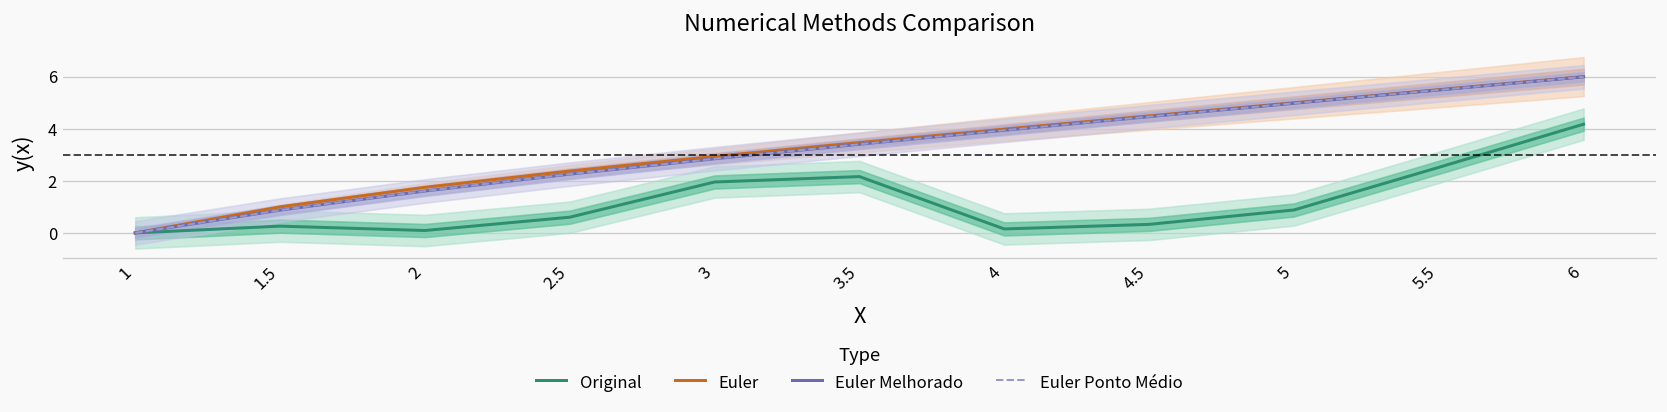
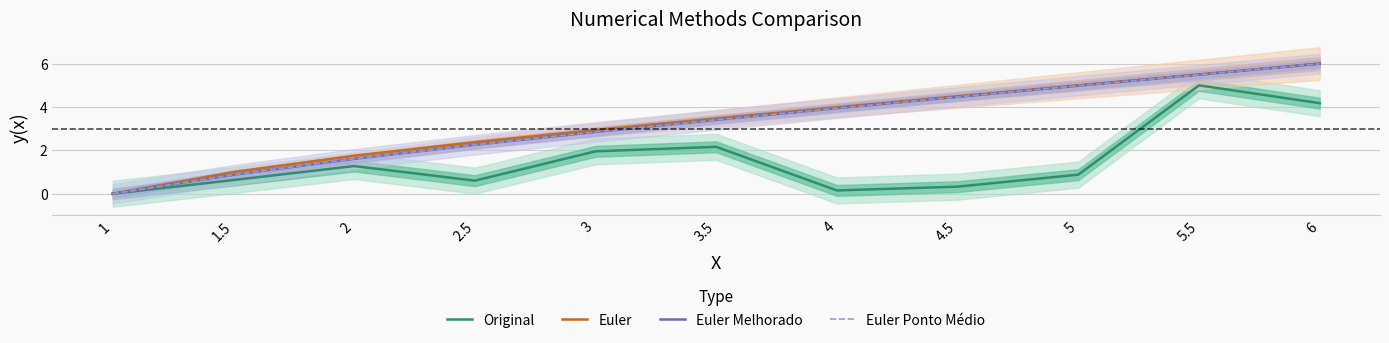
Original, 1.5: 0.3 -> 0.6
Original, 2: 0.1 -> 1.3
Original, 5.5: 2.5 -> 5.0
